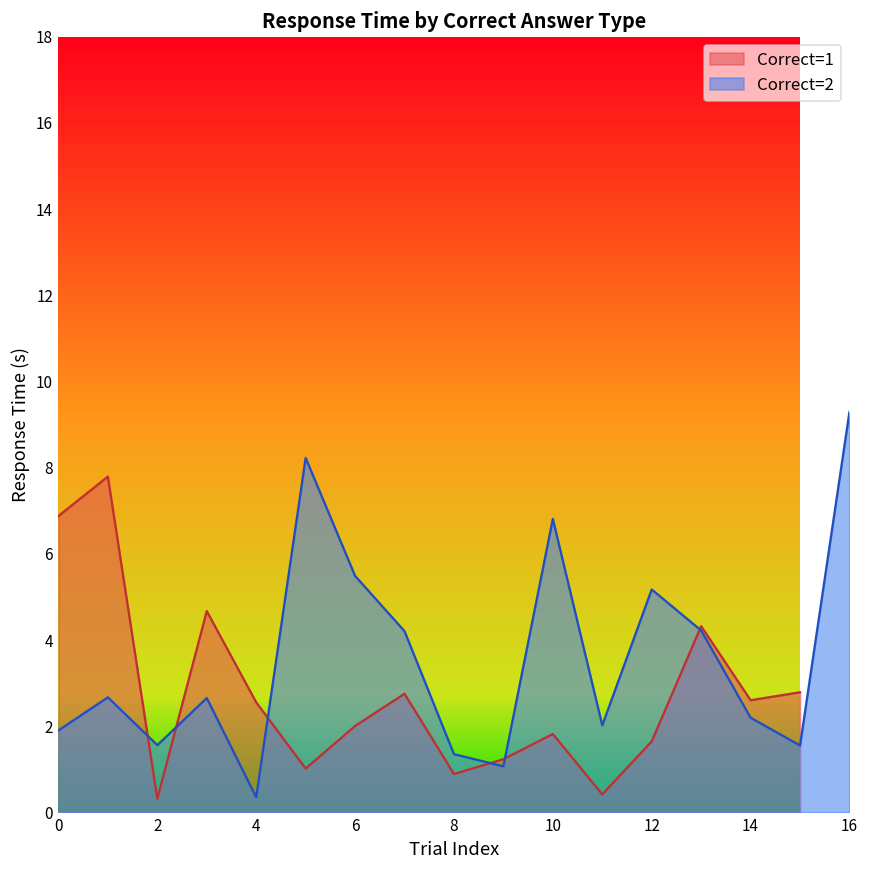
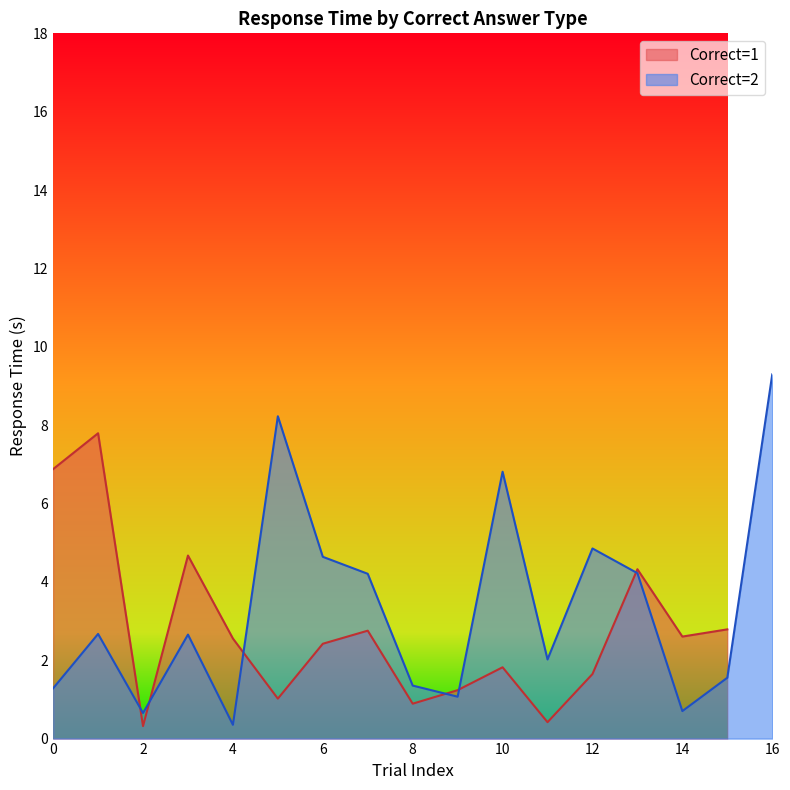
Correct=2, 0: 1.9 -> 1.3
Correct=2, 2: 1.6 -> 0.7
Correct=1, 6: 2.0 -> 2.4
Correct=2, 6: 5.5 -> 4.6
Correct=2, 12: 5.2 -> 4.9
Correct=2, 14: 2.2 -> 0.7
